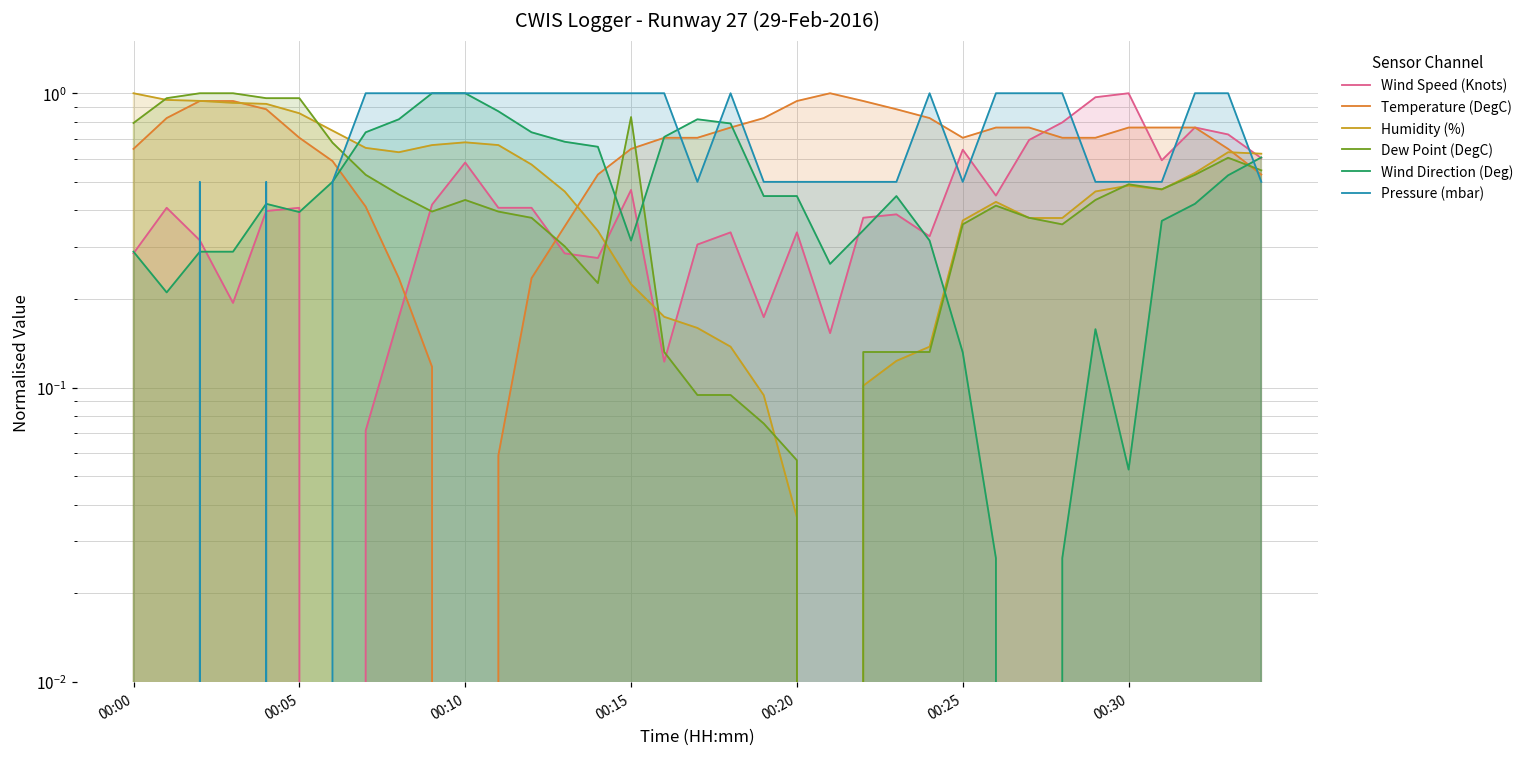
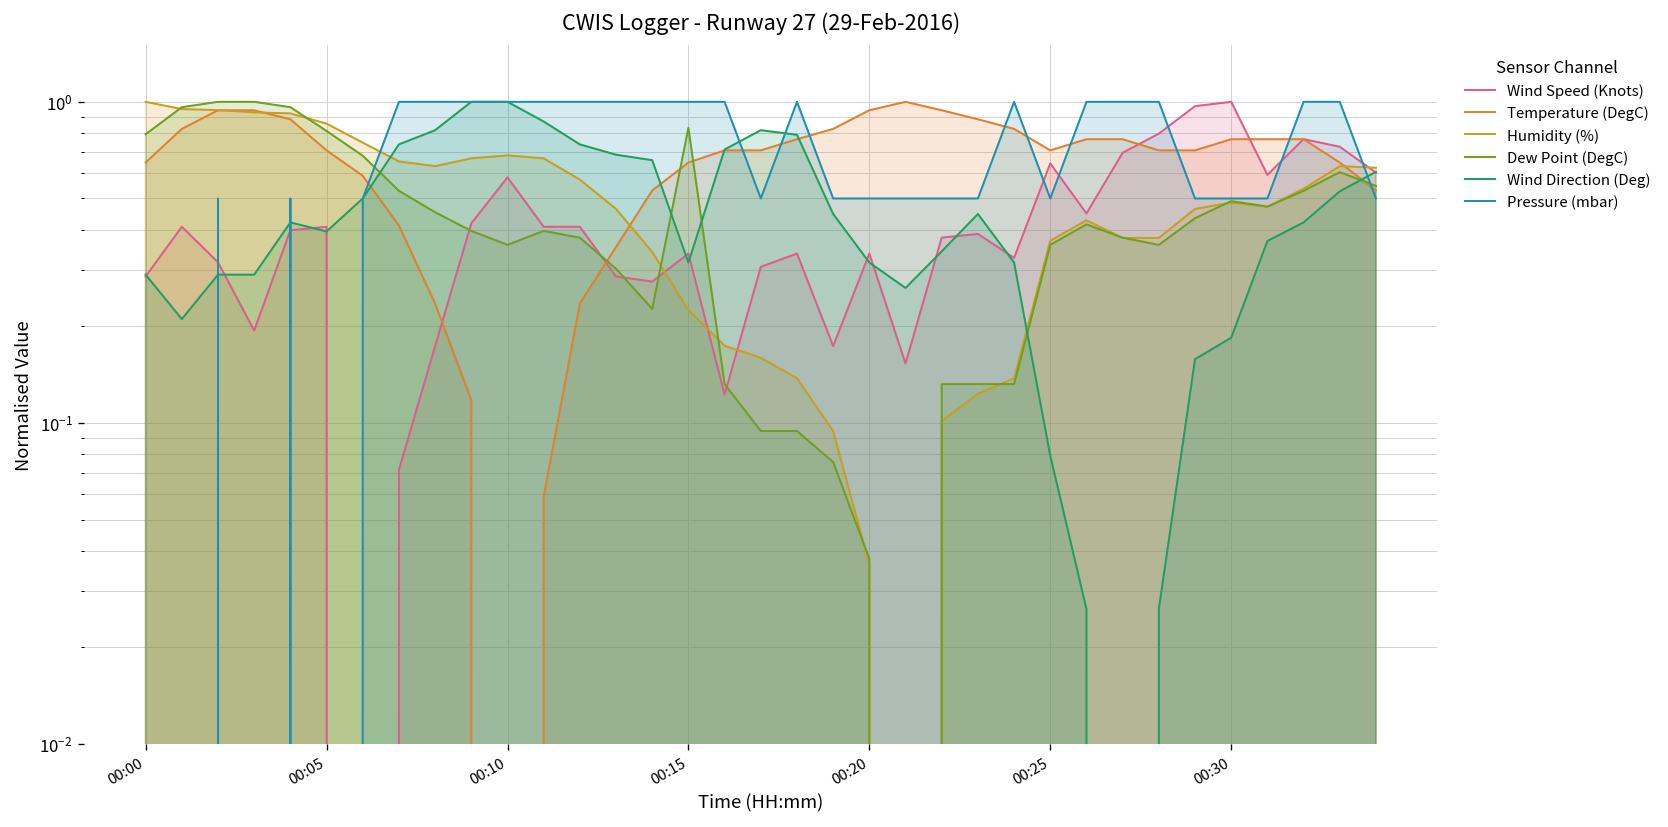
Dew Point (DegC), 00:05: 0.96 -> 0.81
Dew Point (DegC), 00:10: 0.43 -> 0.36
Wind Speed (Knots), 00:15: 0.47 -> 0.34
Dew Point (DegC), 00:20: 0.057 -> 0.038
Wind Direction (Deg), 00:20: 0.45 -> 0.32
Wind Direction (Deg), 00:25: 0.13 -> 0.079
Wind Direction (Deg), 00:30: 0.053 -> 0.18
